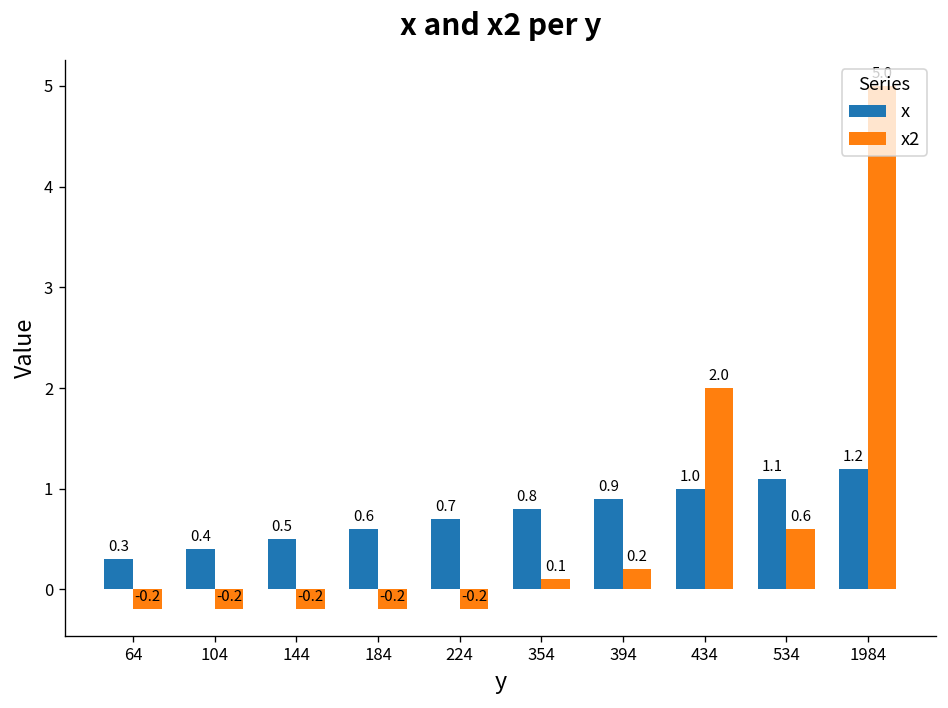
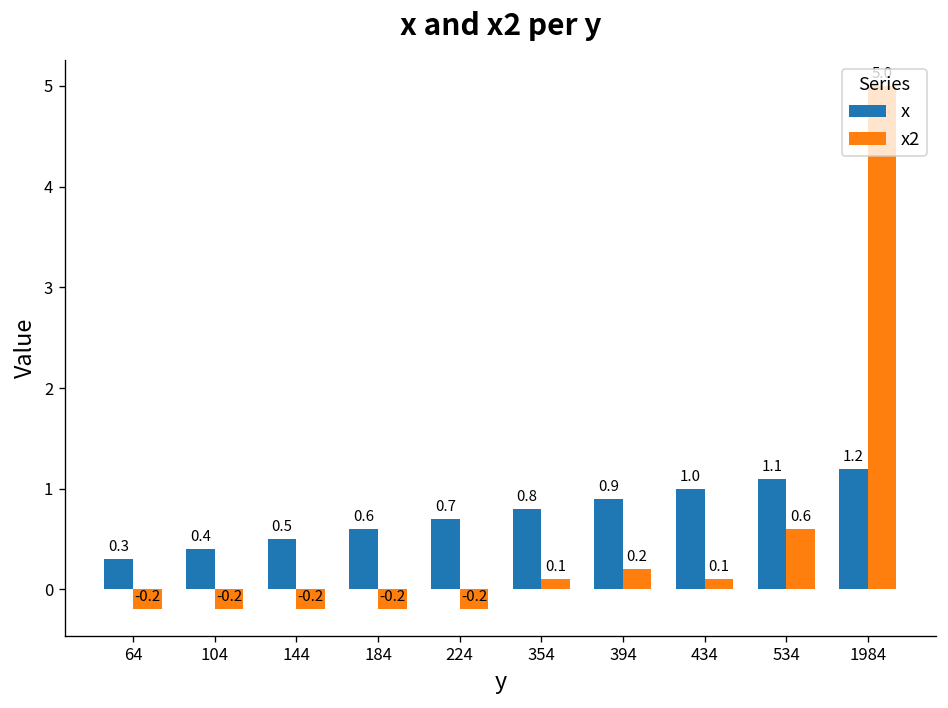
x2, 434: 2.0 -> 0.1
